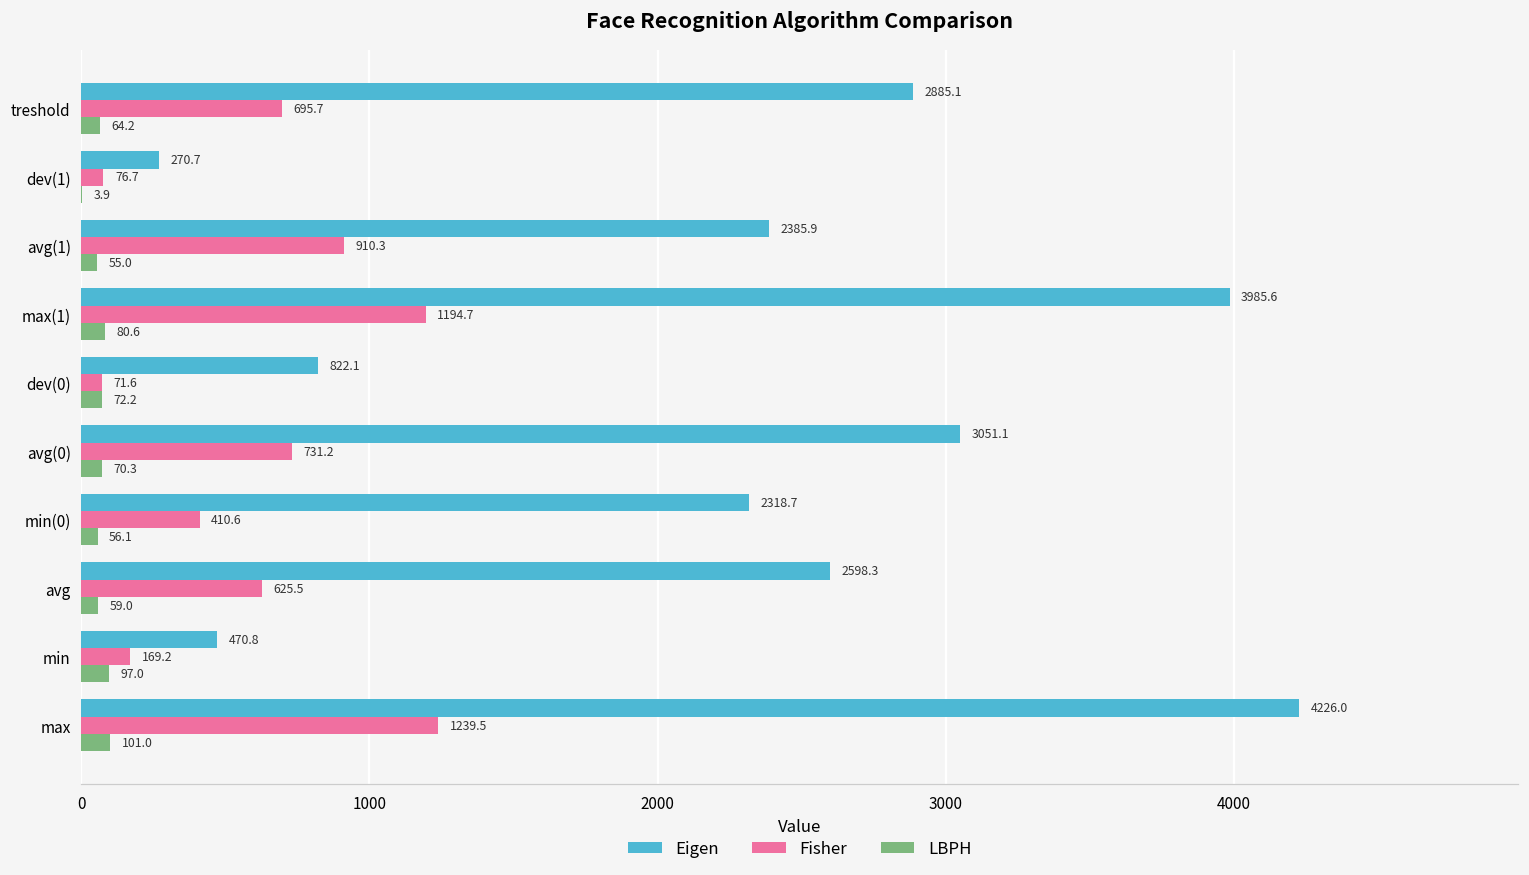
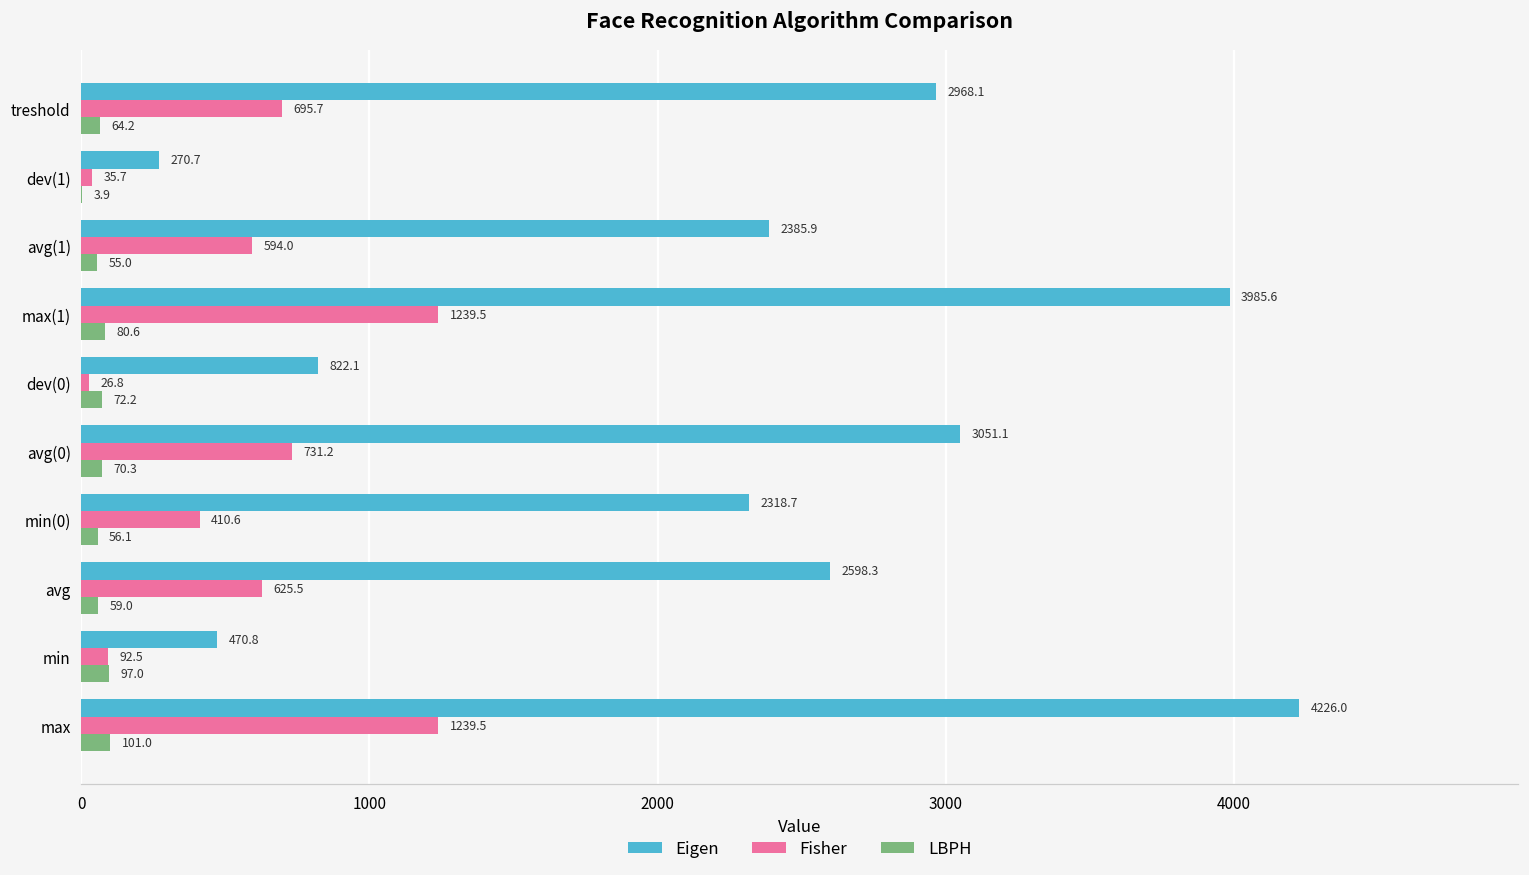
Eigen, treshold: 2885.1 -> 2968.1
Fisher, dev(1): 76.7 -> 35.7
Fisher, avg(1): 910.3 -> 594.0
Fisher, max(1): 1194.7 -> 1239.5
Fisher, dev(0): 71.6 -> 26.8
Fisher, min: 169.2 -> 92.5
